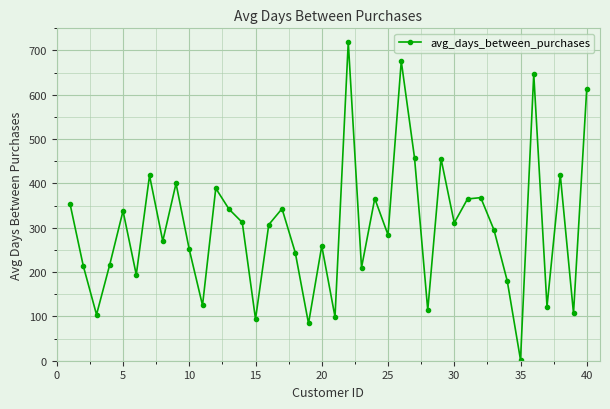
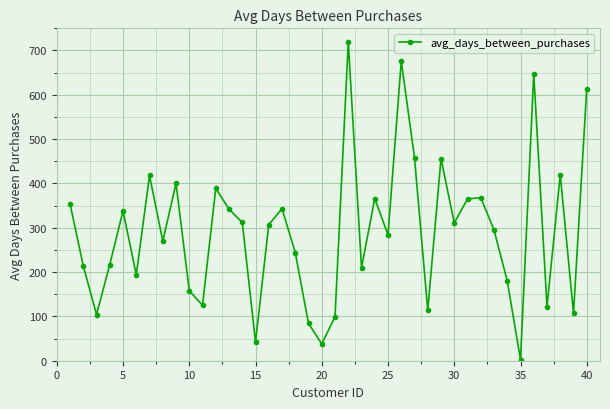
10: 250 -> 160
15: 90 -> 40
20: 260 -> 40
